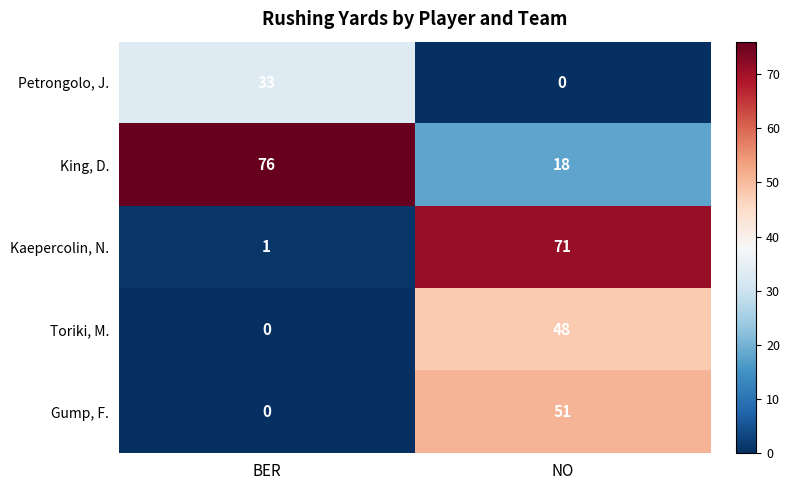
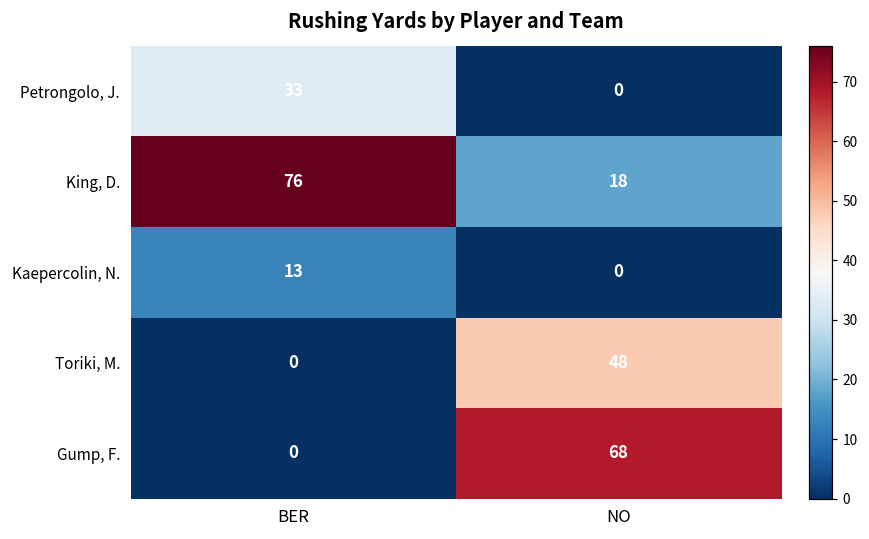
Kaepercolin, N., BER: 1 -> 13
Kaepercolin, N., NO: 71 -> 0
Gump, F., NO: 51 -> 68
